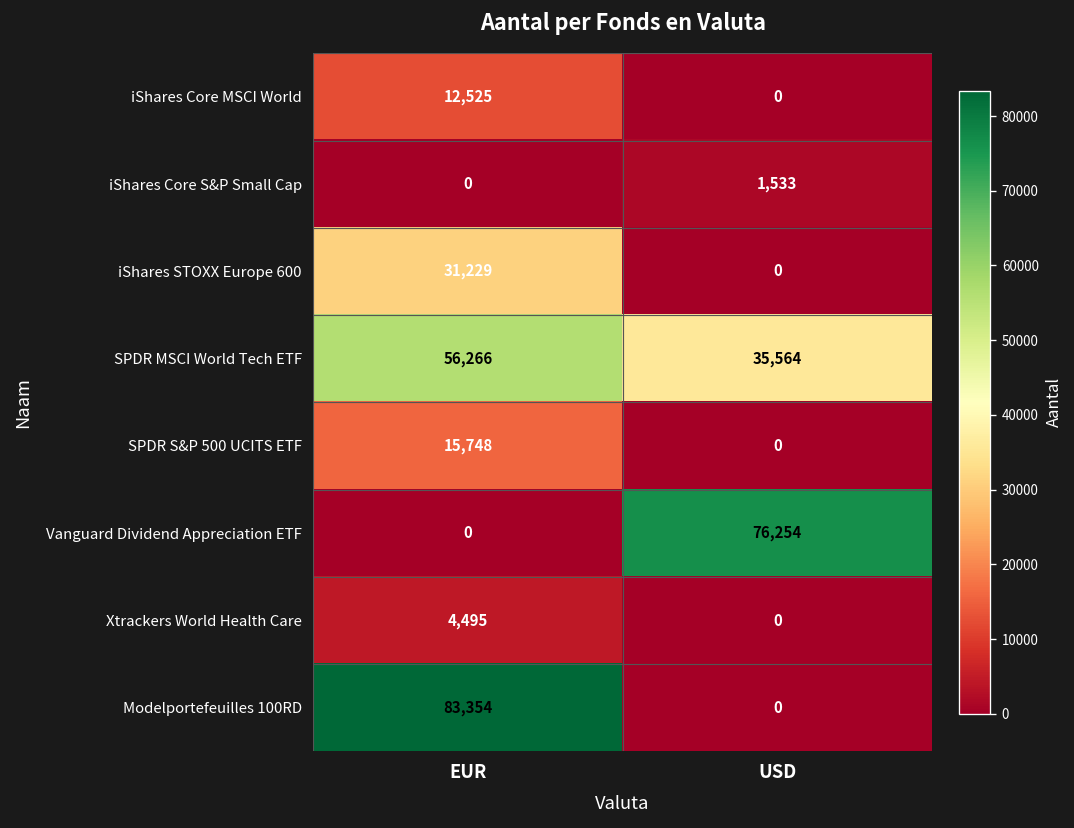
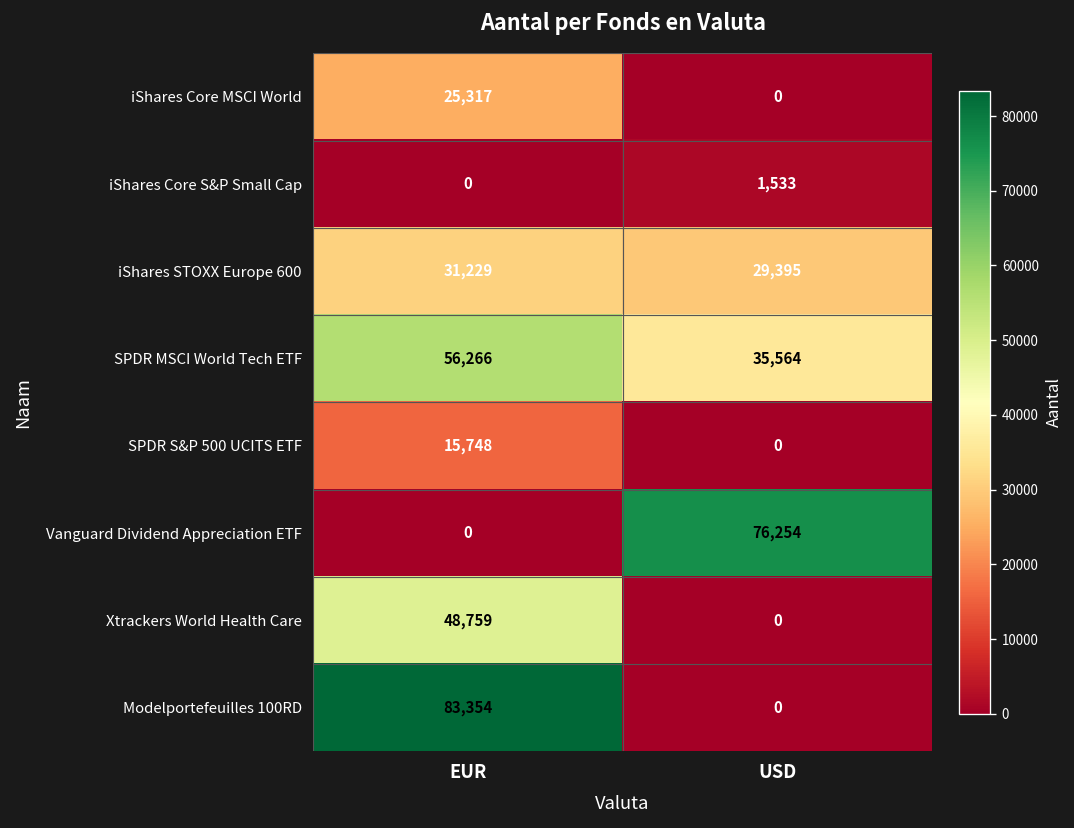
iShares Core MSCI World, EUR: 12,525 -> 25,317
iShares STOXX Europe 600, USD: 0 -> 29,395
Xtrackers World Health Care, EUR: 4,495 -> 48,759
